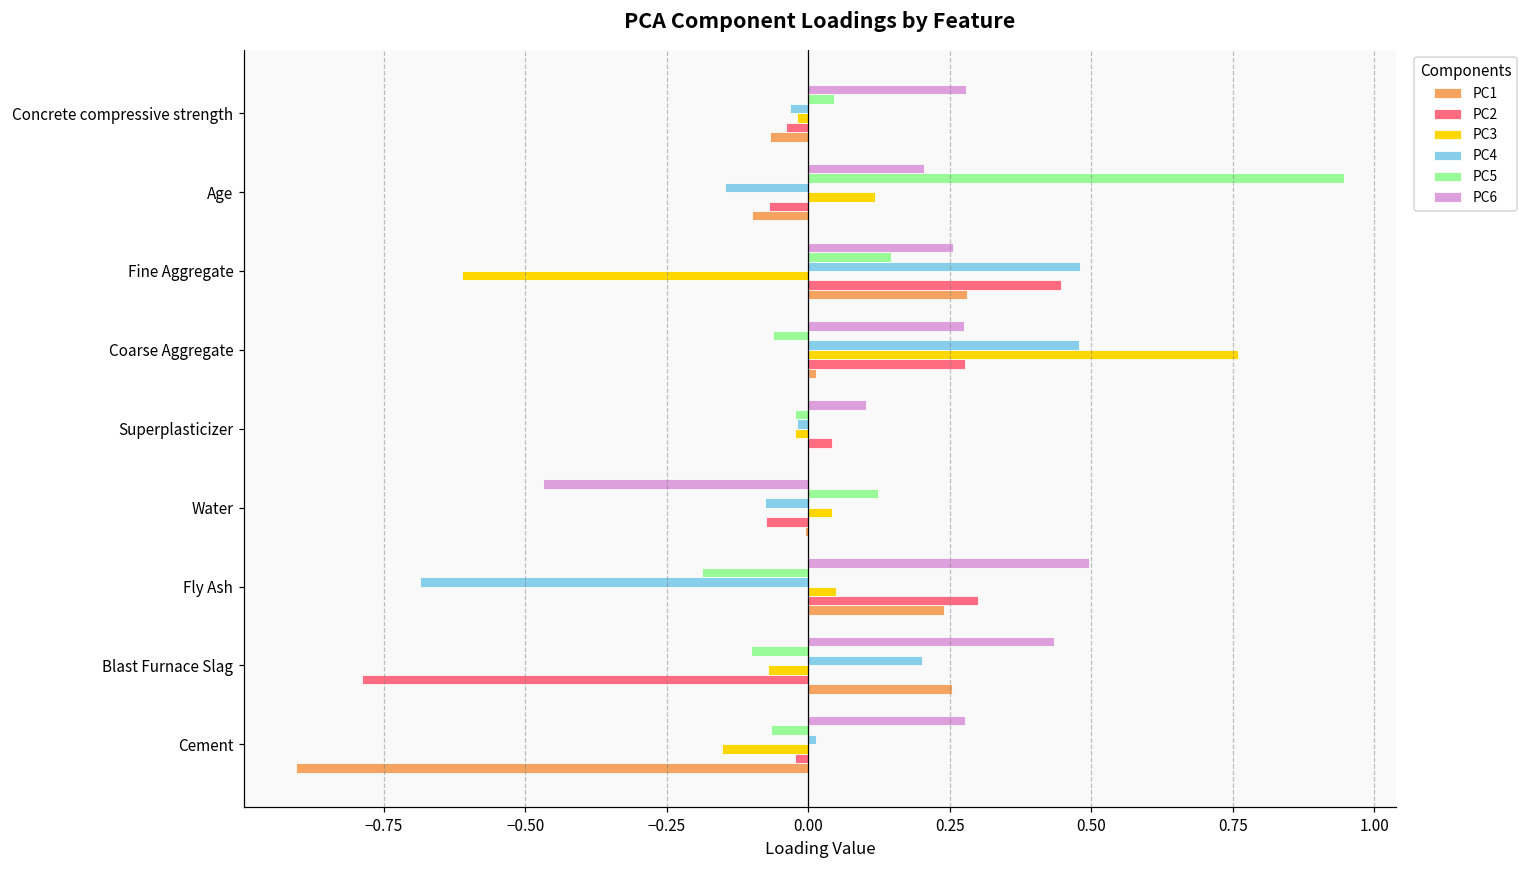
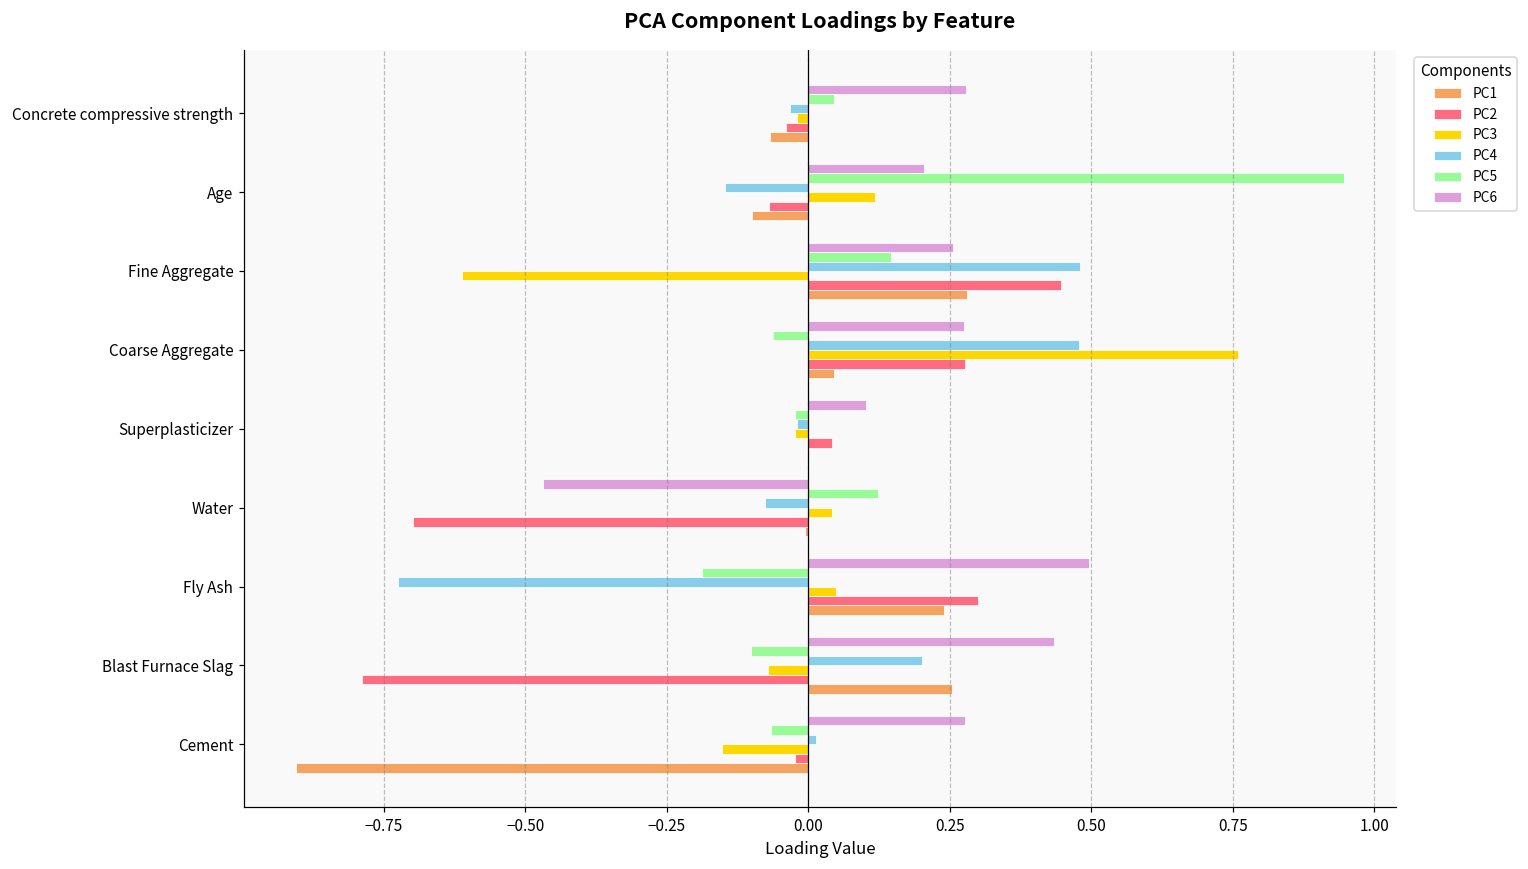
PC1, Coarse Aggregate: 0.01 -> 0.04
PC2, Water: -0.08 -> -0.70
PC4, Fly Ash: -0.69 -> -0.73
